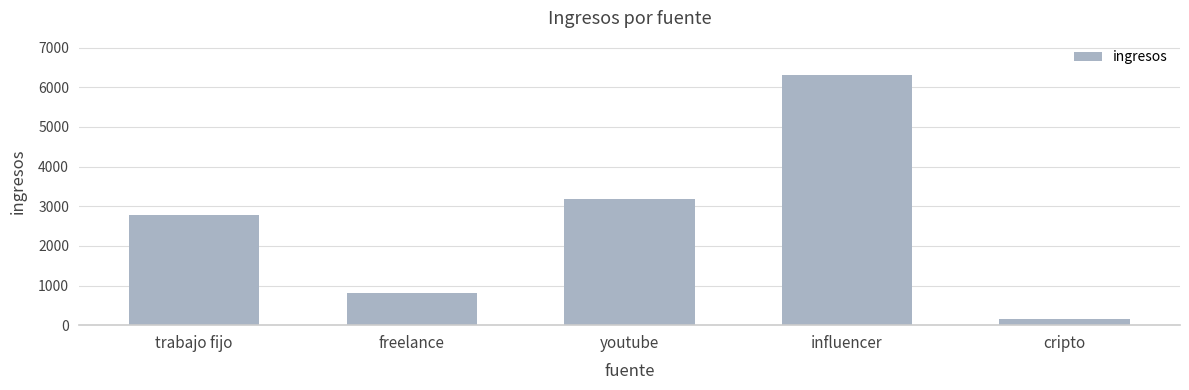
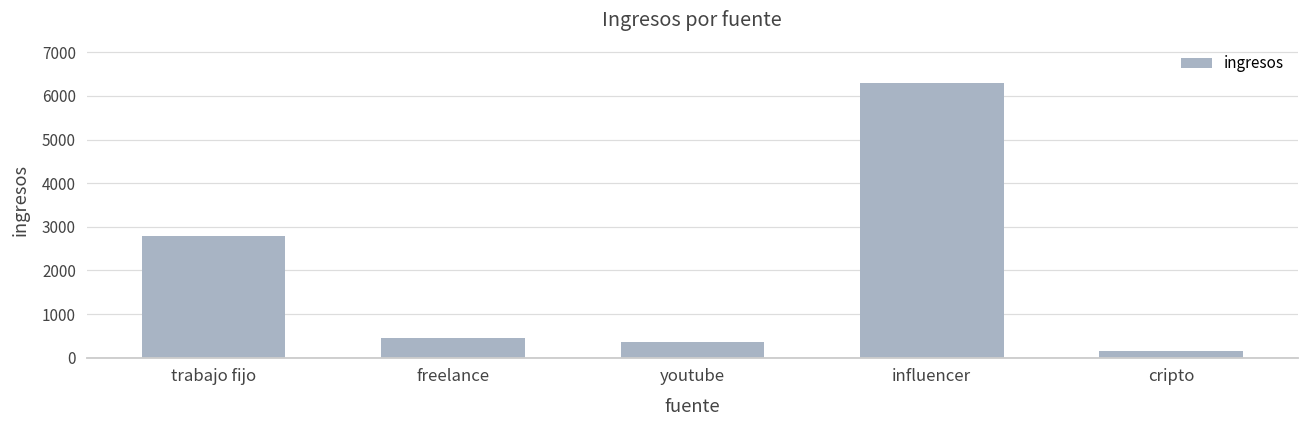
freelance: 800 -> 500
youtube: 3200 -> 400
